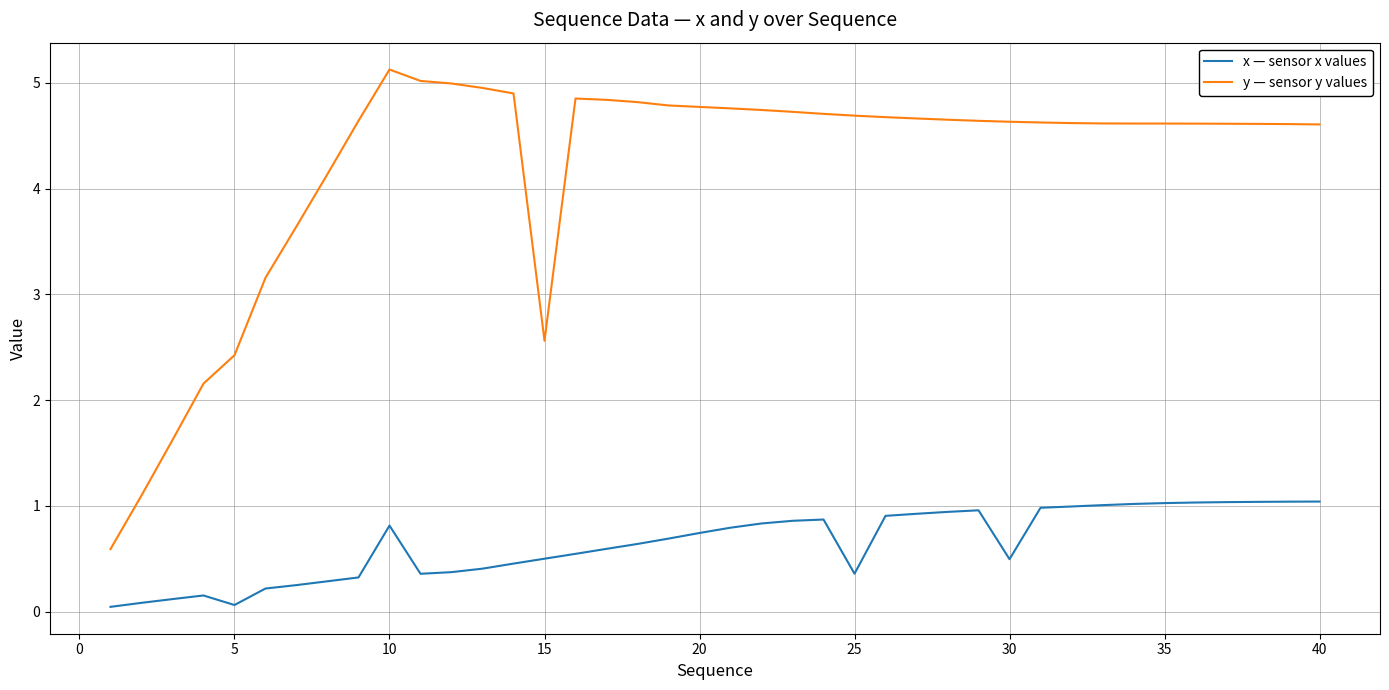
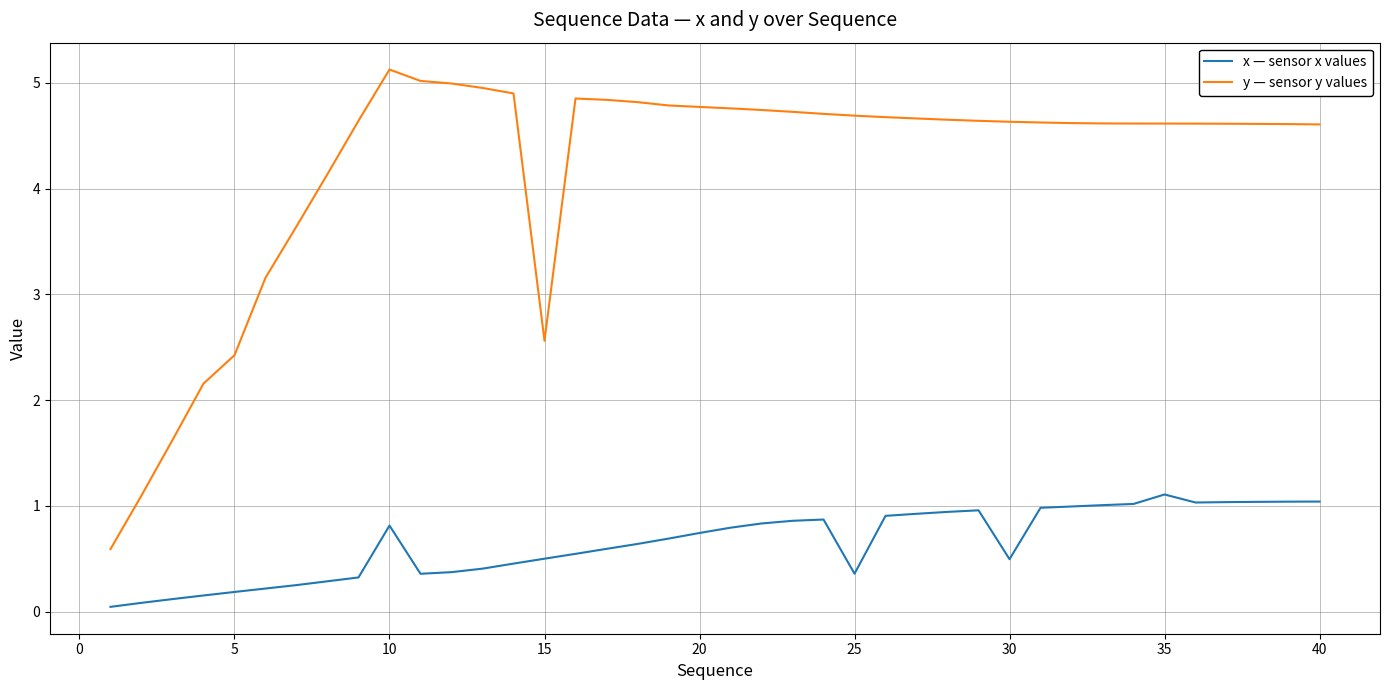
x — sensor x values, 5: 0.06 -> 0.19
x — sensor x values, 35: 1.03 -> 1.11
